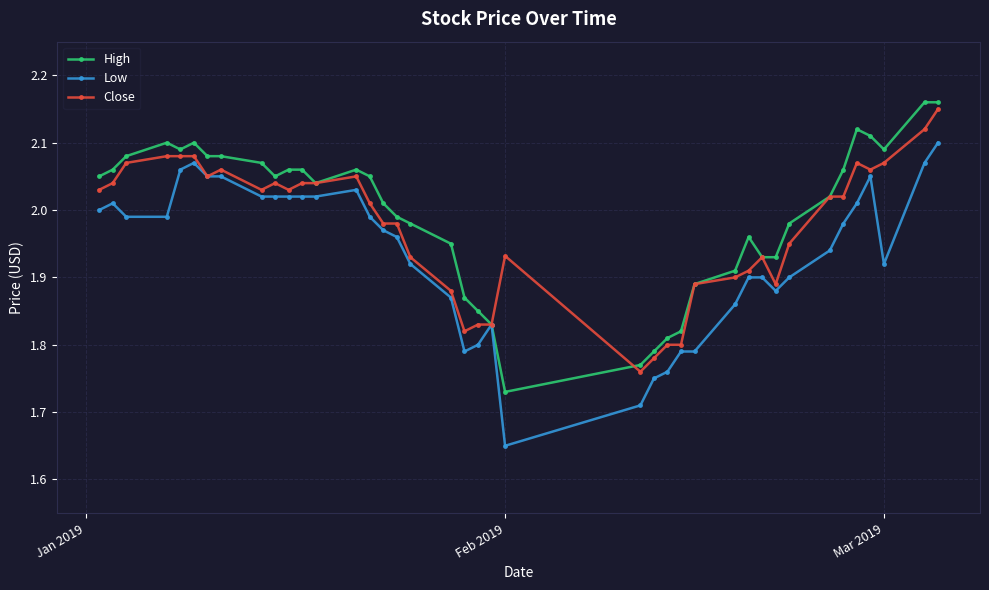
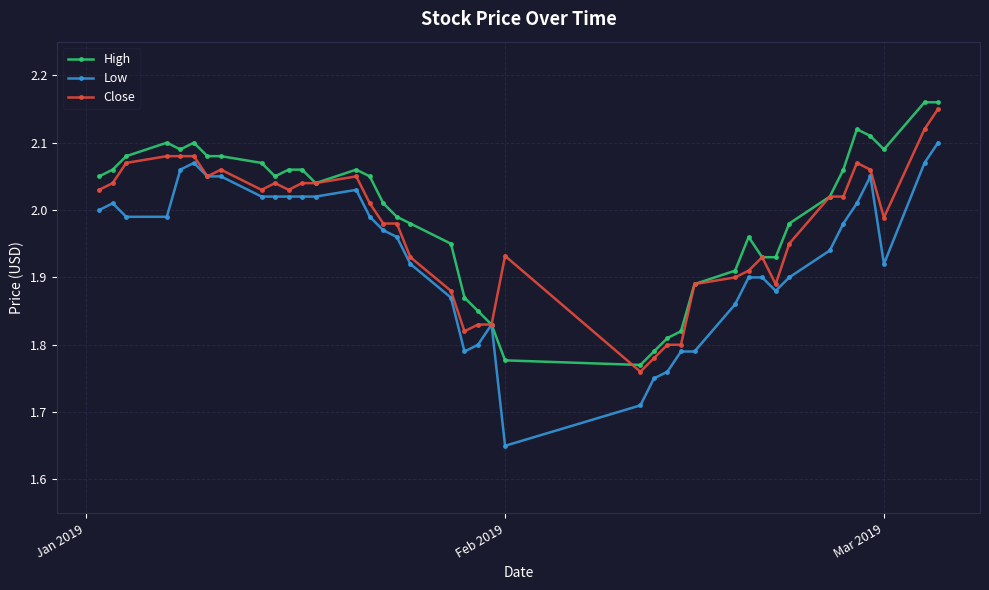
High, Feb 2019: 1.73 -> 1.78
Close, Mar 2019: 2.07 -> 1.99
